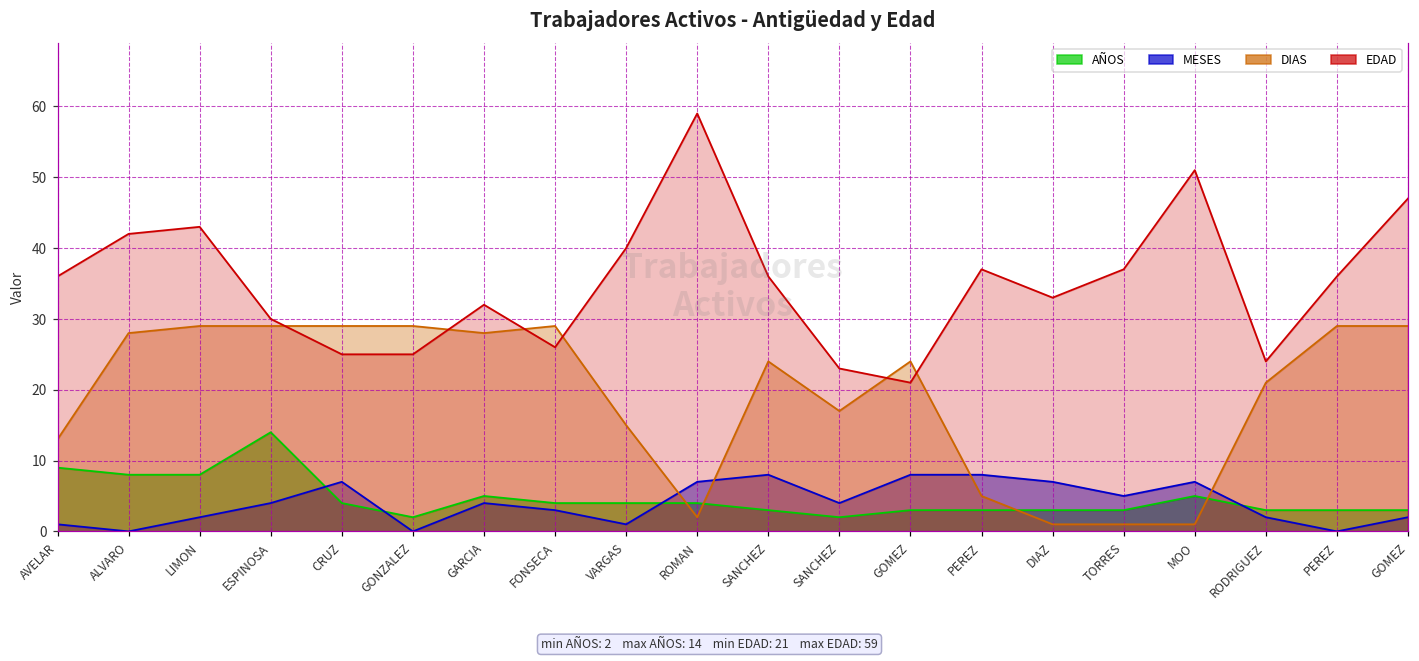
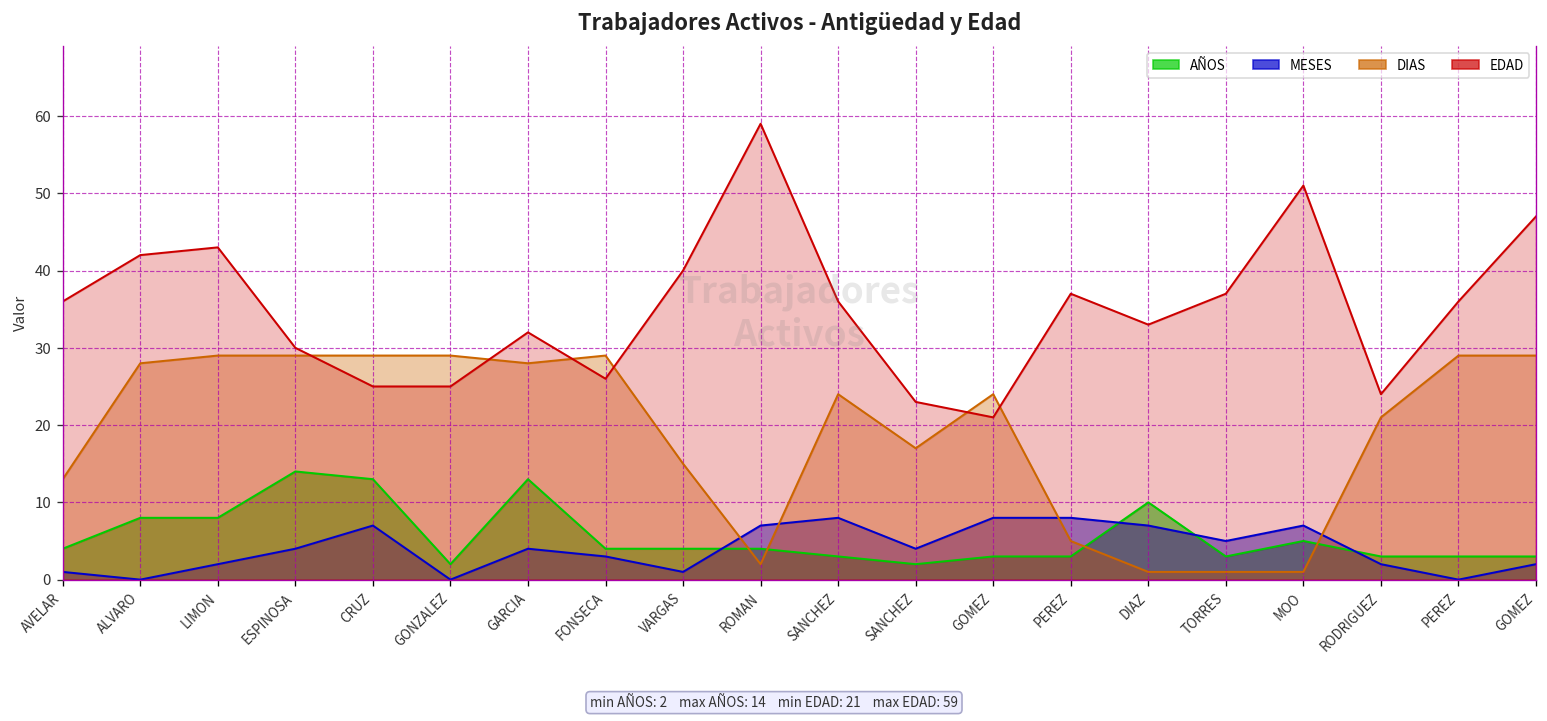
AÑOS, AVELAR: 9 -> 4
AÑOS, CRUZ: 4 -> 13
AÑOS, GARCIA: 5 -> 13
AÑOS, DIAZ: 3 -> 10
